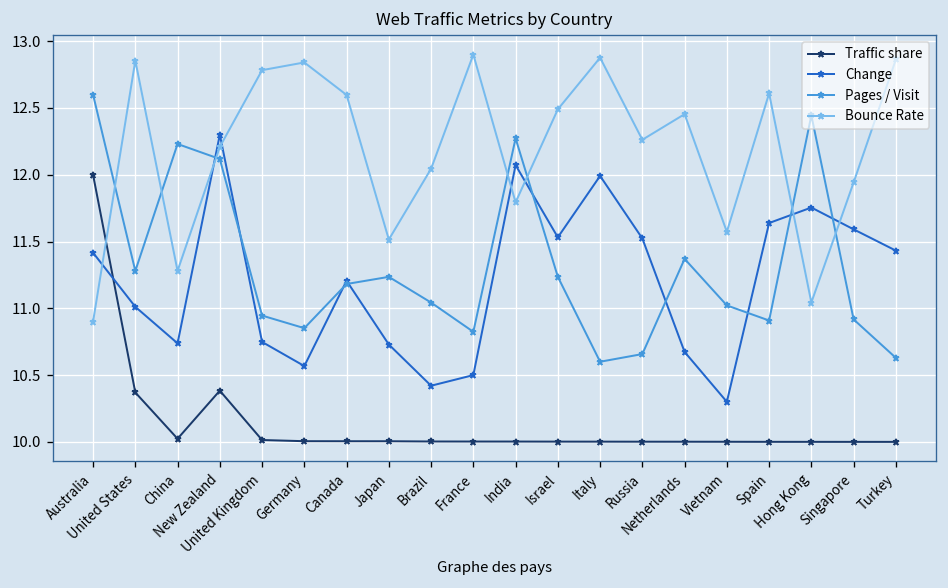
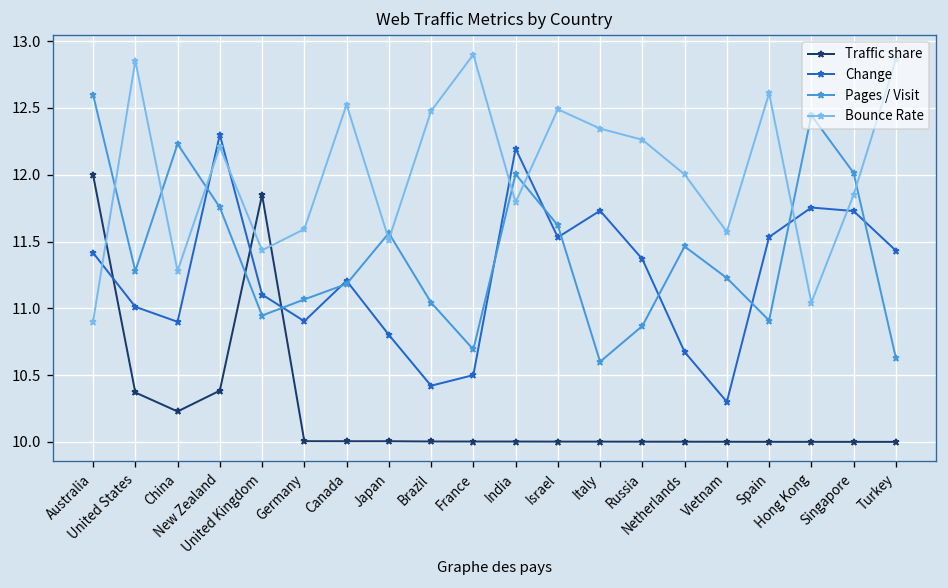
Traffic share, China: 10.02 -> 10.23
Change, China: 10.74 -> 10.90
Pages / Visit, New Zealand: 12.12 -> 11.76
Traffic share, United Kingdom: 10.01 -> 11.85
Change, United Kingdom: 10.75 -> 11.10
Bounce Rate, United Kingdom: 12.78 -> 11.43
Change, Germany: 10.57 -> 10.90
Pages / Visit, Germany: 10.85 -> 11.07
Bounce Rate, Germany: 12.84 -> 11.59
Bounce Rate, Canada: 12.60 -> 12.53
Change, Japan: 10.73 -> 10.80
Pages / Visit, Japan: 11.24 -> 11.56
Bounce Rate, Brazil: 12.05 -> 12.48
Pages / Visit, France: 10.82 -> 10.69
Change, India: 12.07 -> 12.20
Pages / Visit, India: 12.27 -> 12.00
Pages / Visit, Israel: 11.24 -> 11.62
Change, Italy: 11.99 -> 11.73
Bounce Rate, Italy: 12.88 -> 12.35
Change, Russia: 11.52 -> 11.37
Pages / Visit, Russia: 10.66 -> 10.87
Pages / Visit, Netherlands: 11.37 -> 11.46
Bounce Rate, Netherlands: 12.45 -> 12.00
Pages / Visit, Vietnam: 11.02 -> 11.23
Change, Spain: 11.64 -> 11.53
Change, Singapore: 11.59 -> 11.73
Pages / Visit, Singapore: 10.92 -> 12.01
Bounce Rate, Singapore: 11.94 -> 11.85
